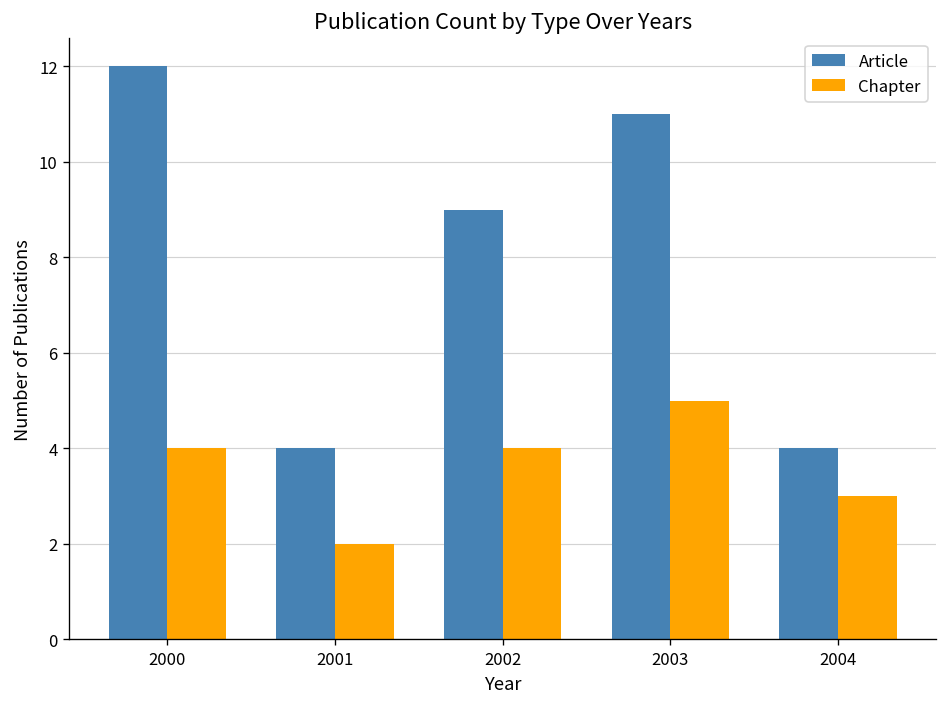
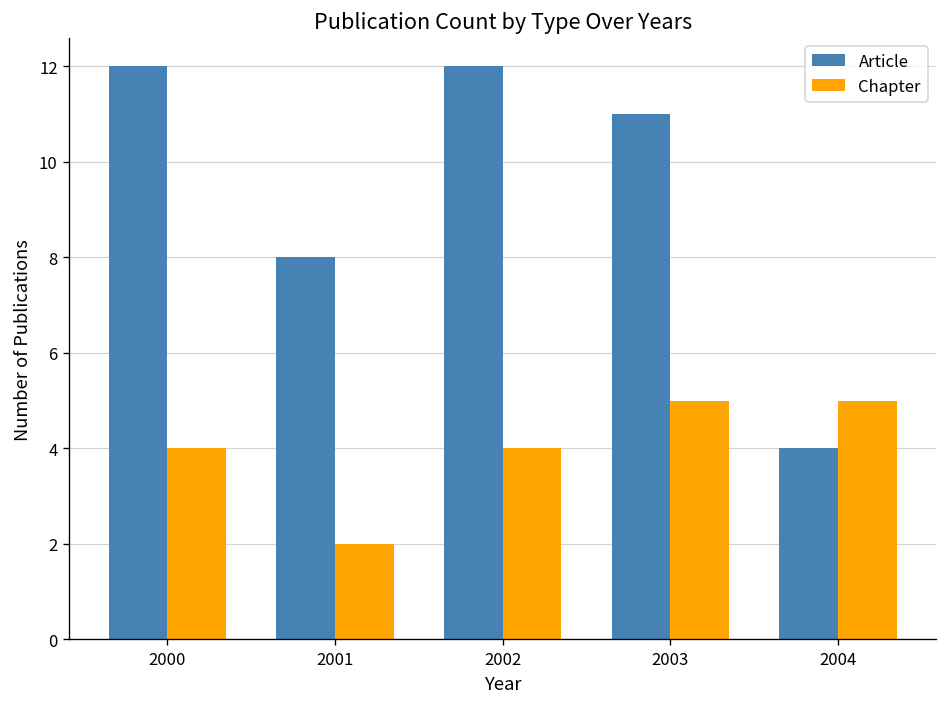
Article, 2001: 4 -> 8
Article, 2002: 9 -> 12
Chapter, 2004: 3 -> 5
